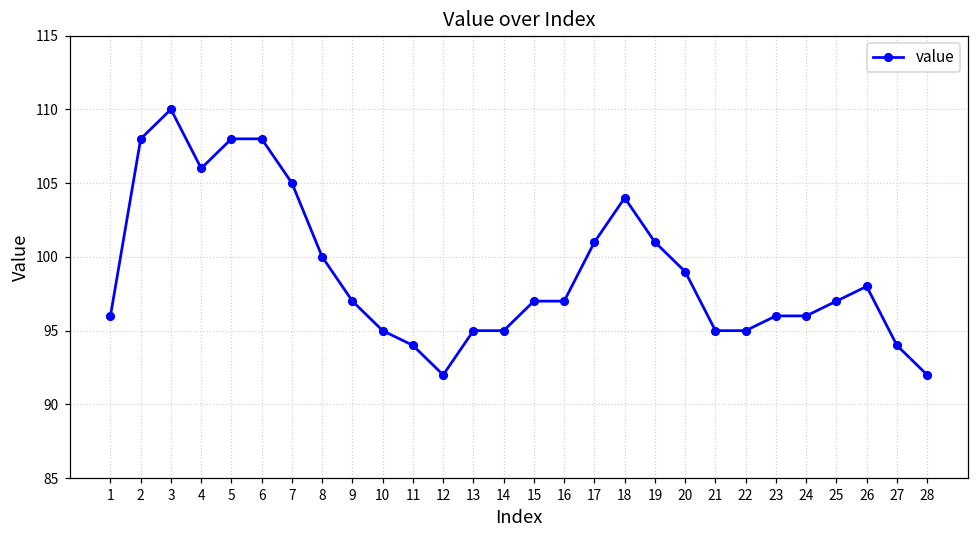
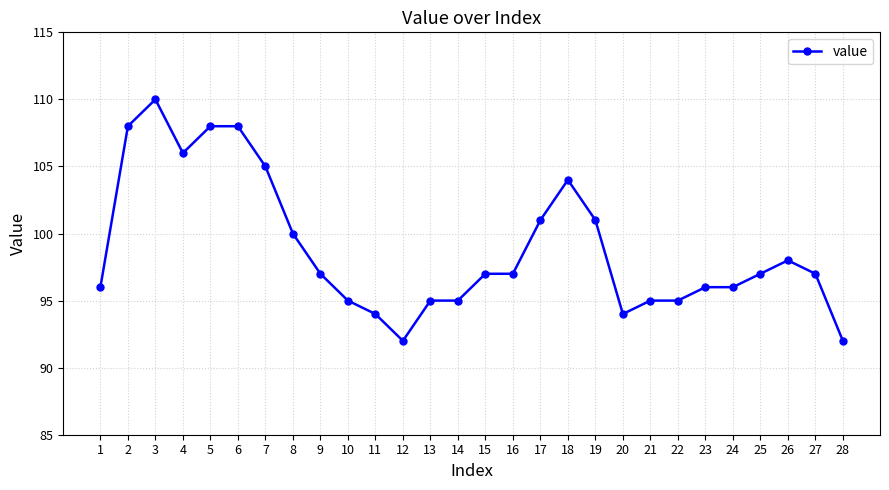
20: 99 -> 94
27: 94 -> 97
